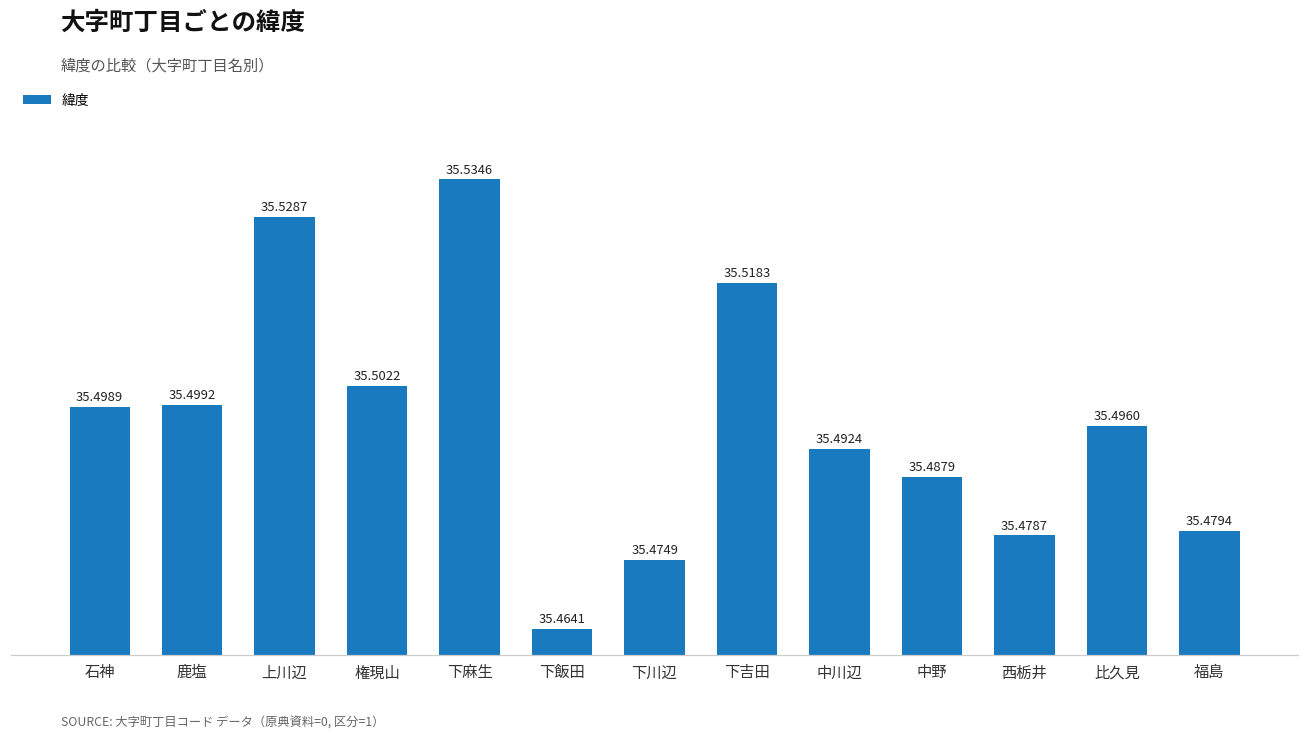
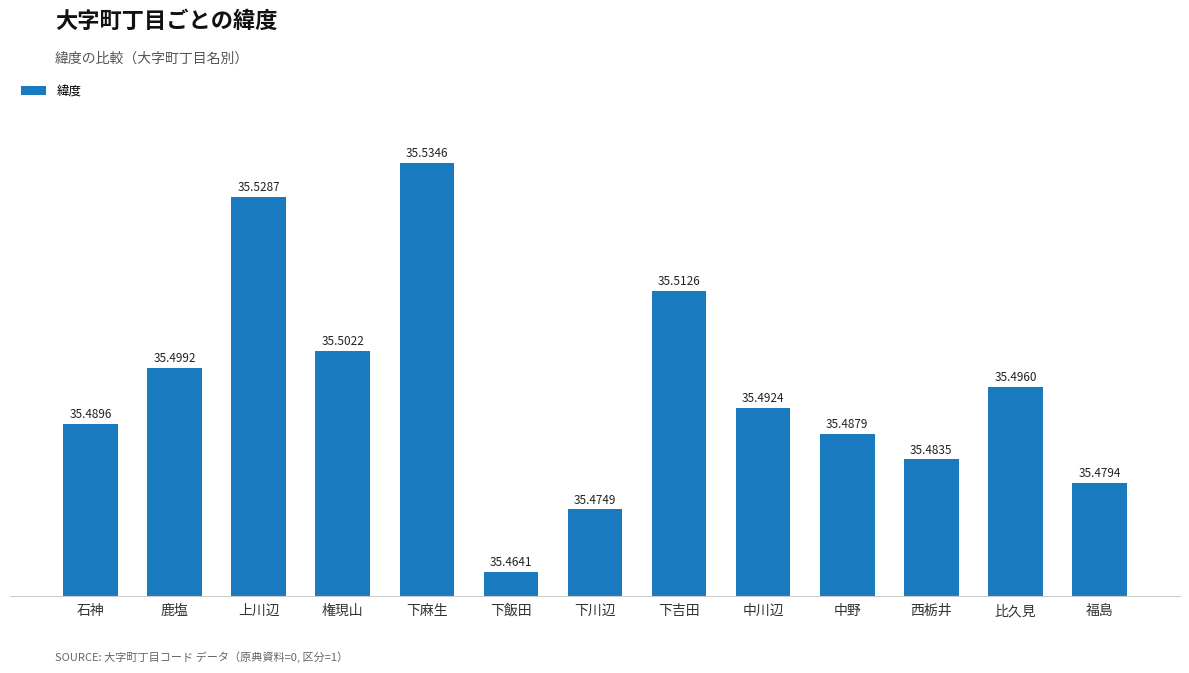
石神: 35.4989 -> 35.4896
下吉田: 35.5183 -> 35.5126
西栃井: 35.4787 -> 35.4835
